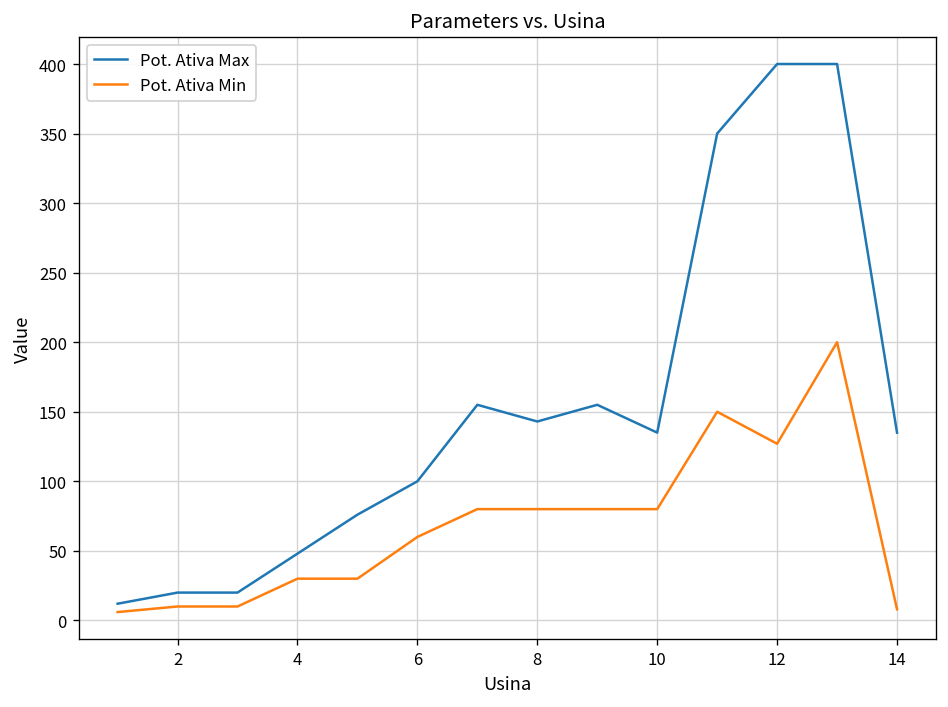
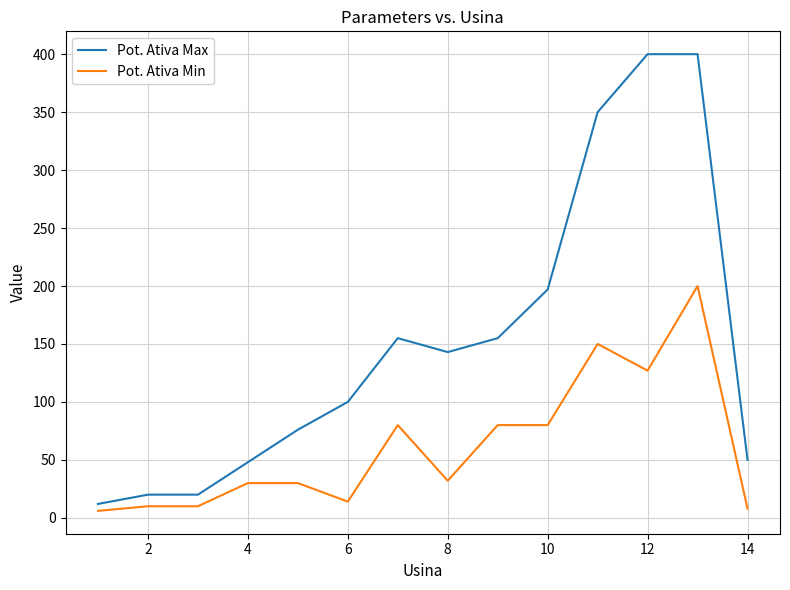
Pot. Ativa Min, 6: 60 -> 14
Pot. Ativa Min, 8: 80 -> 32
Pot. Ativa Max, 10: 135 -> 197
Pot. Ativa Max, 14: 135 -> 50
